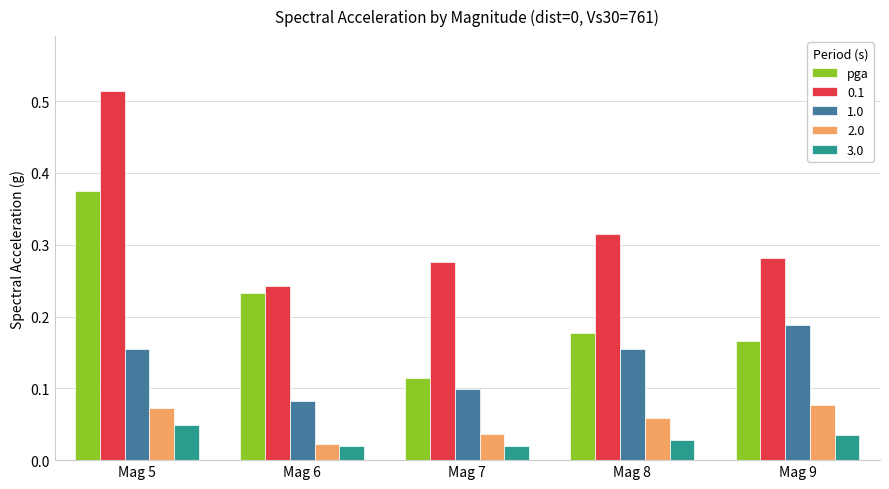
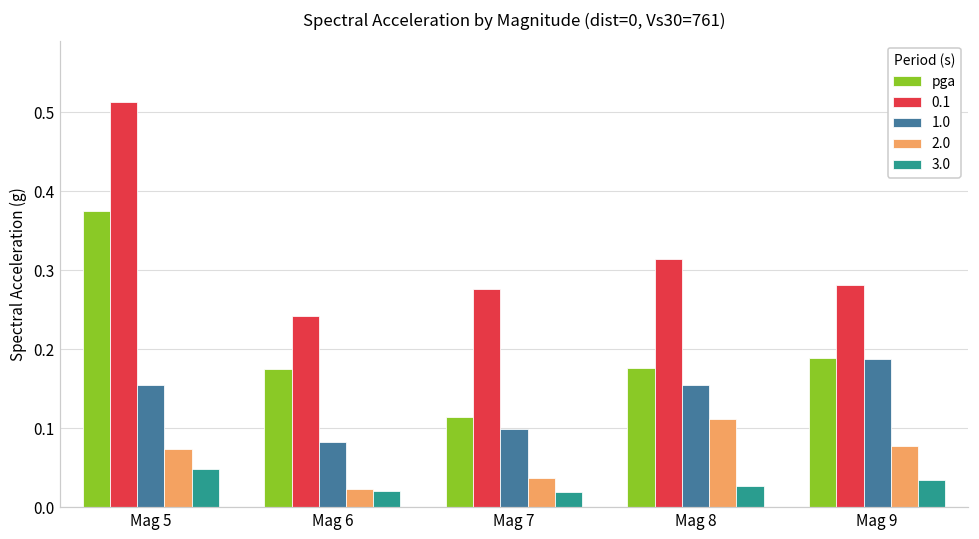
pga, Mag 6: 0.23 -> 0.18
2.0, Mag 8: 0.06 -> 0.11
pga, Mag 9: 0.17 -> 0.19
